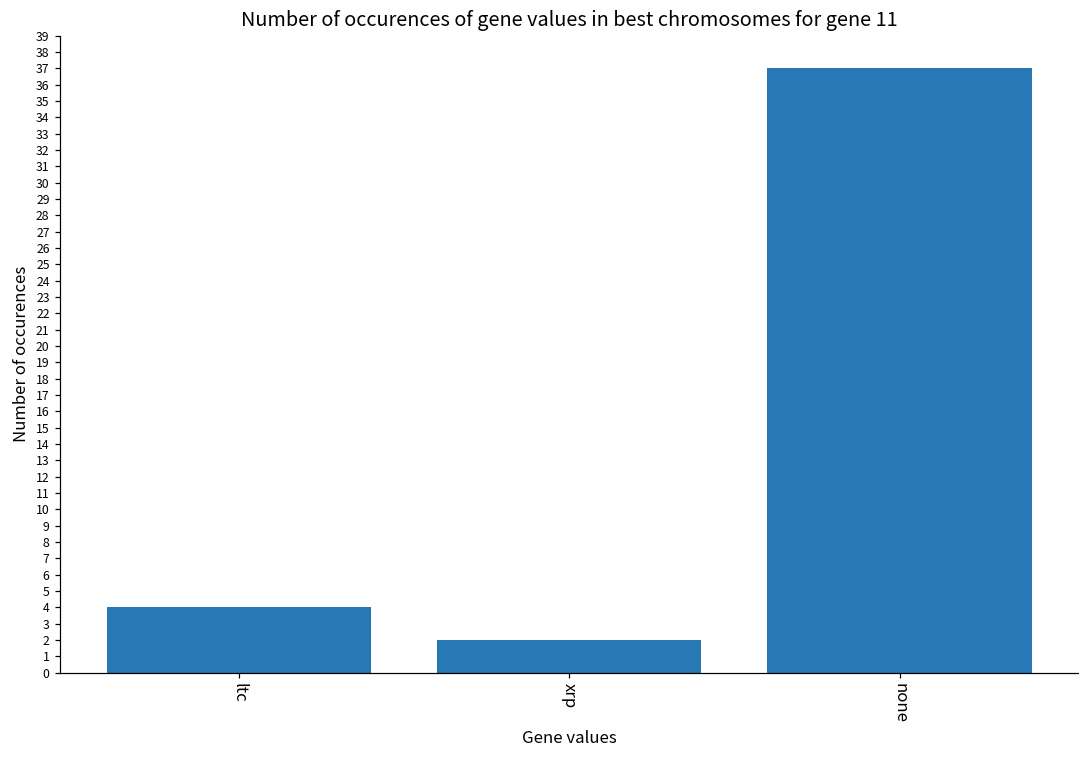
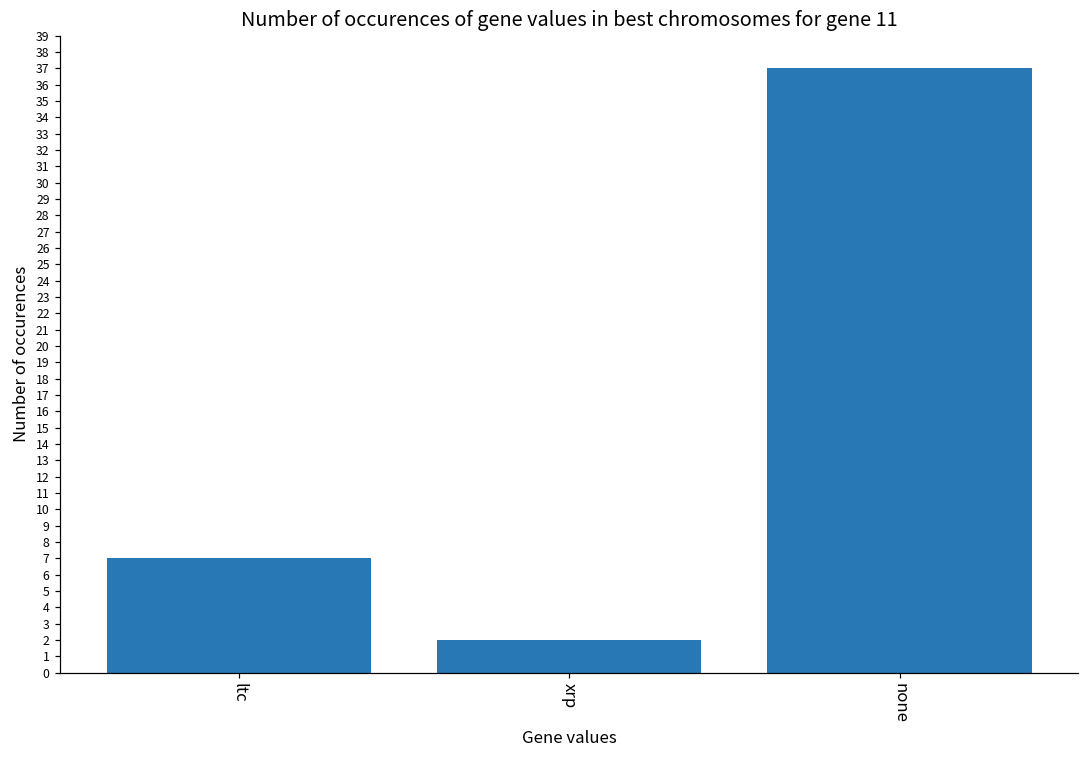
ltc: 4 -> 7
